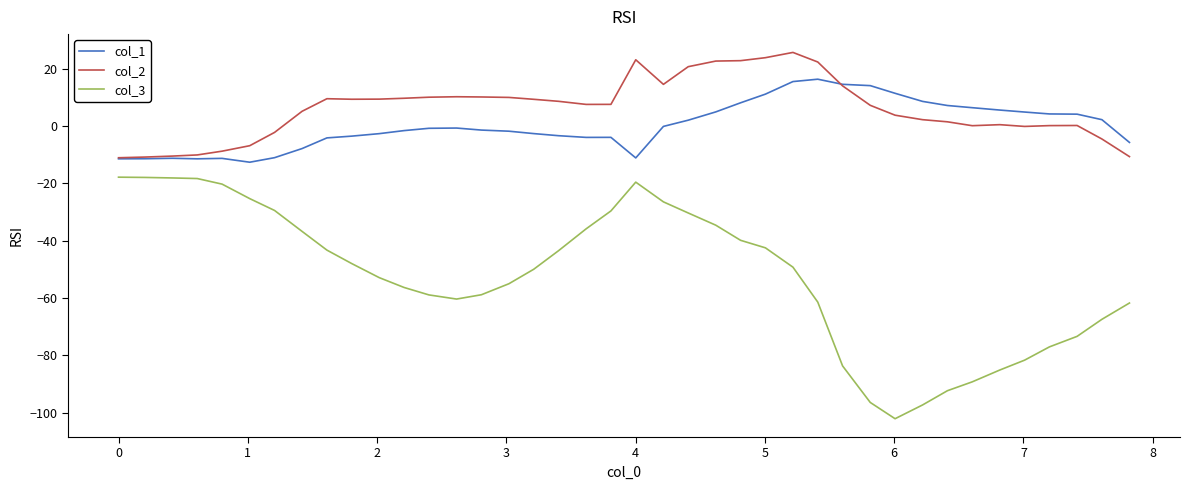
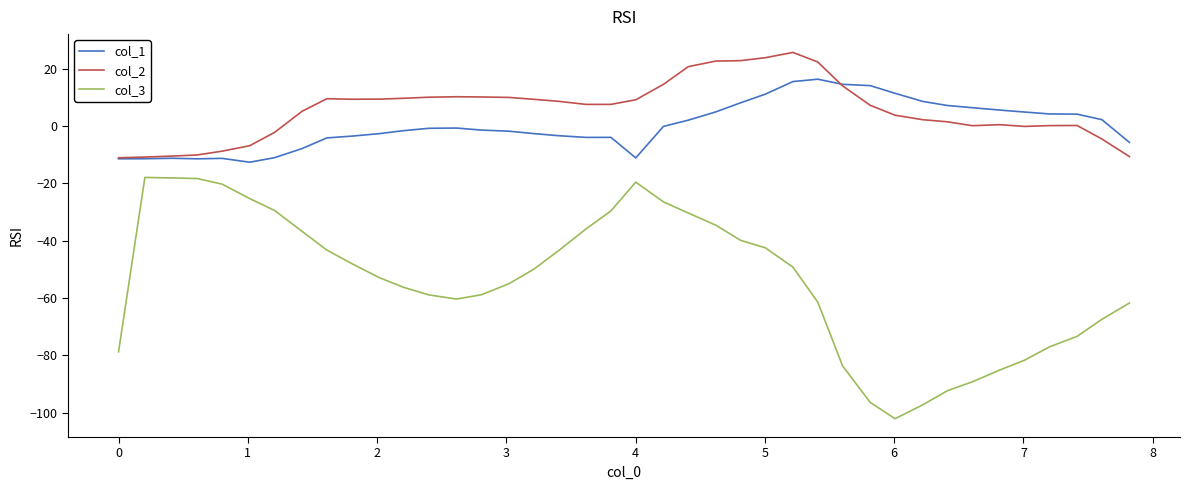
col_3, 0: -18 -> -79
col_2, 4: 23 -> 9
